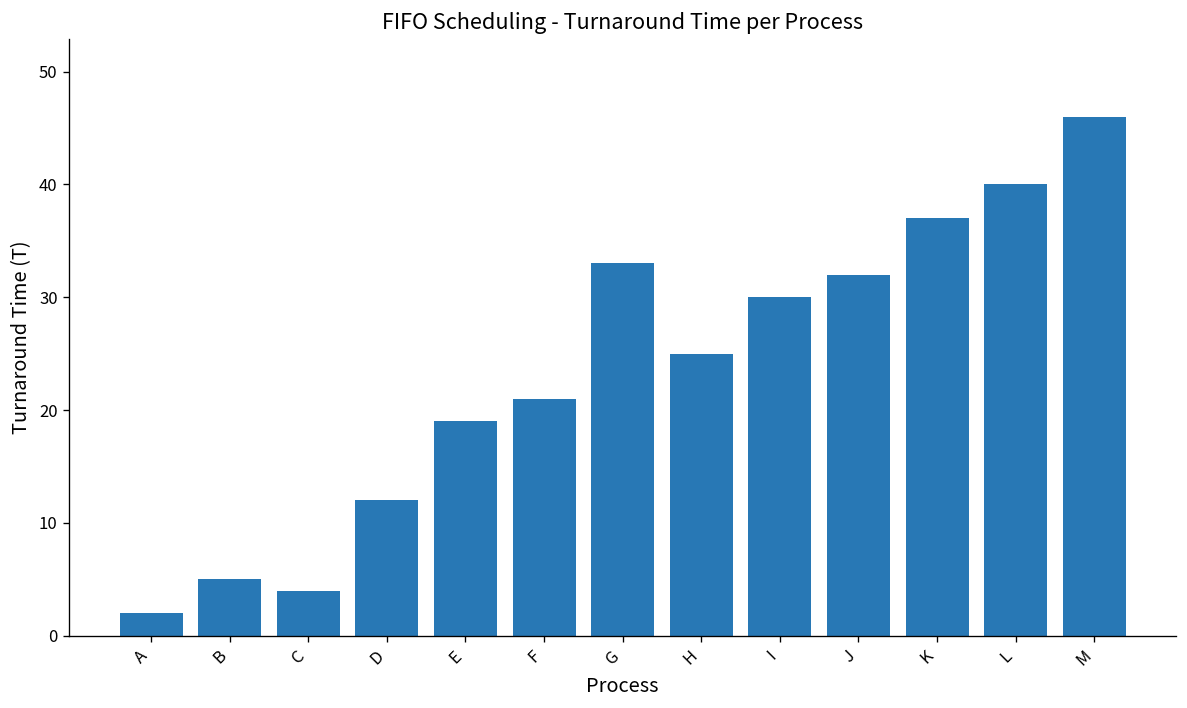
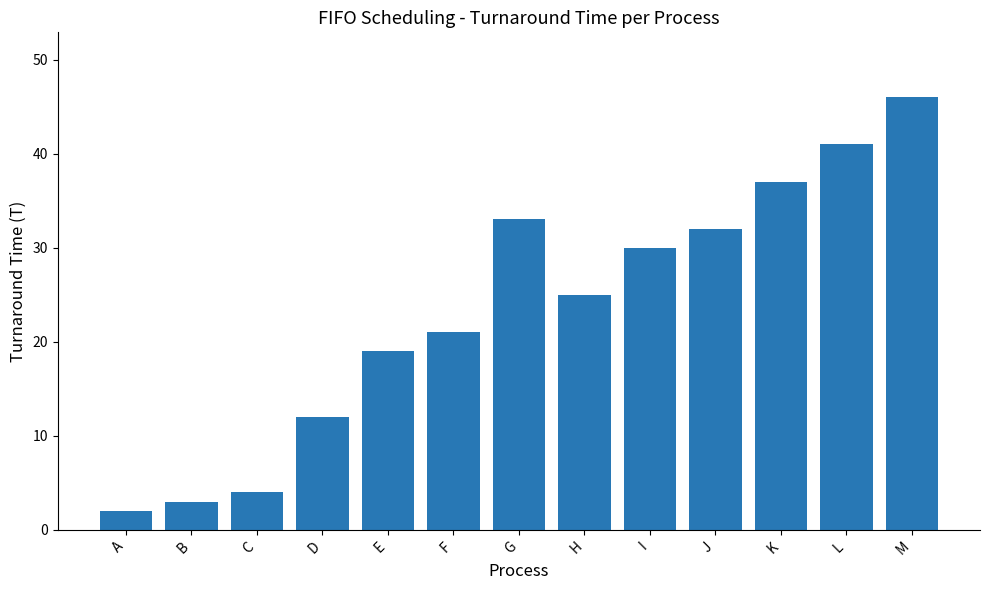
B: 5 -> 3
L: 40 -> 41
